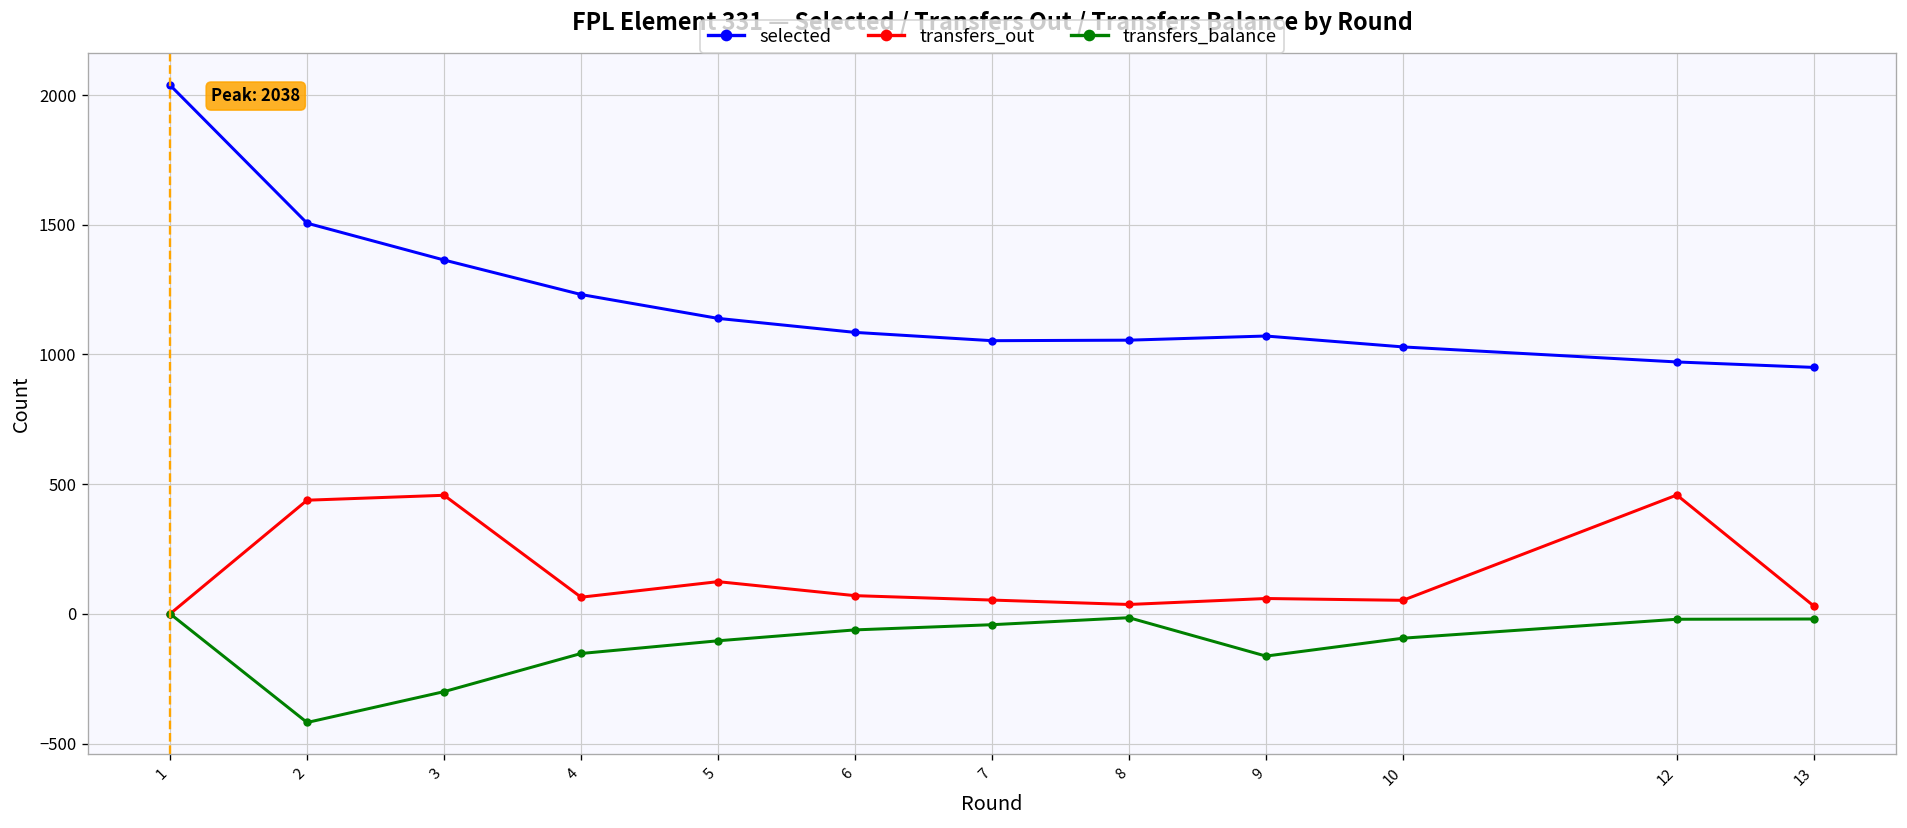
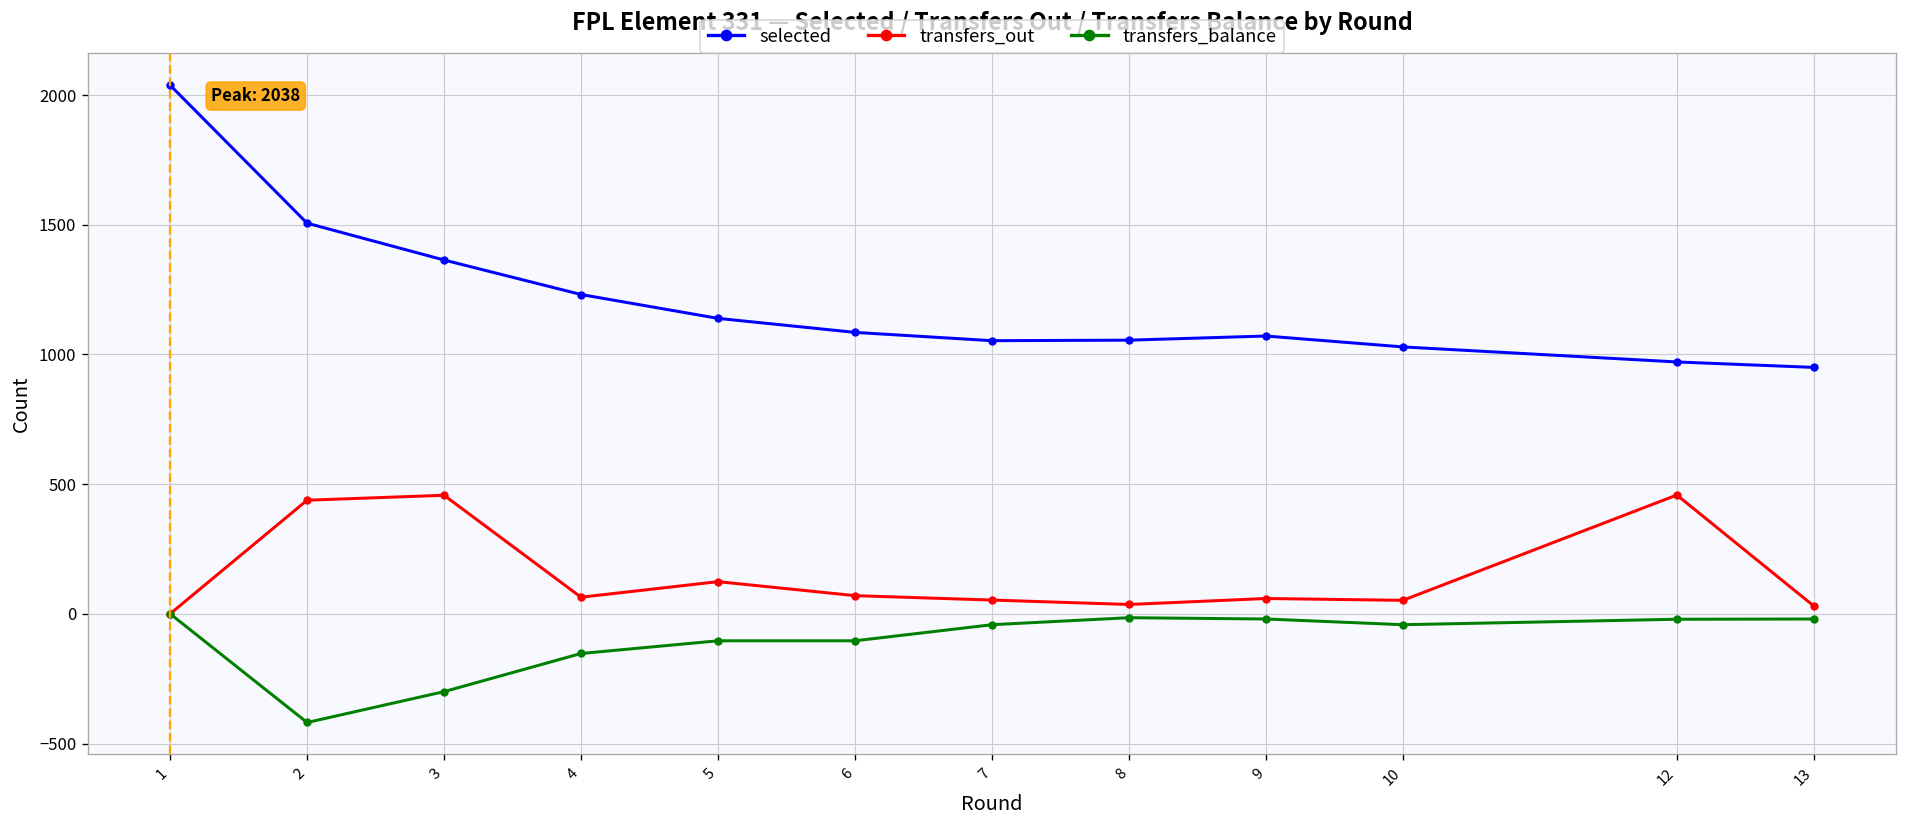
transfers_balance, 6: -60 -> -100
transfers_balance, 9: -160 -> -20
transfers_balance, 10: -90 -> -40
